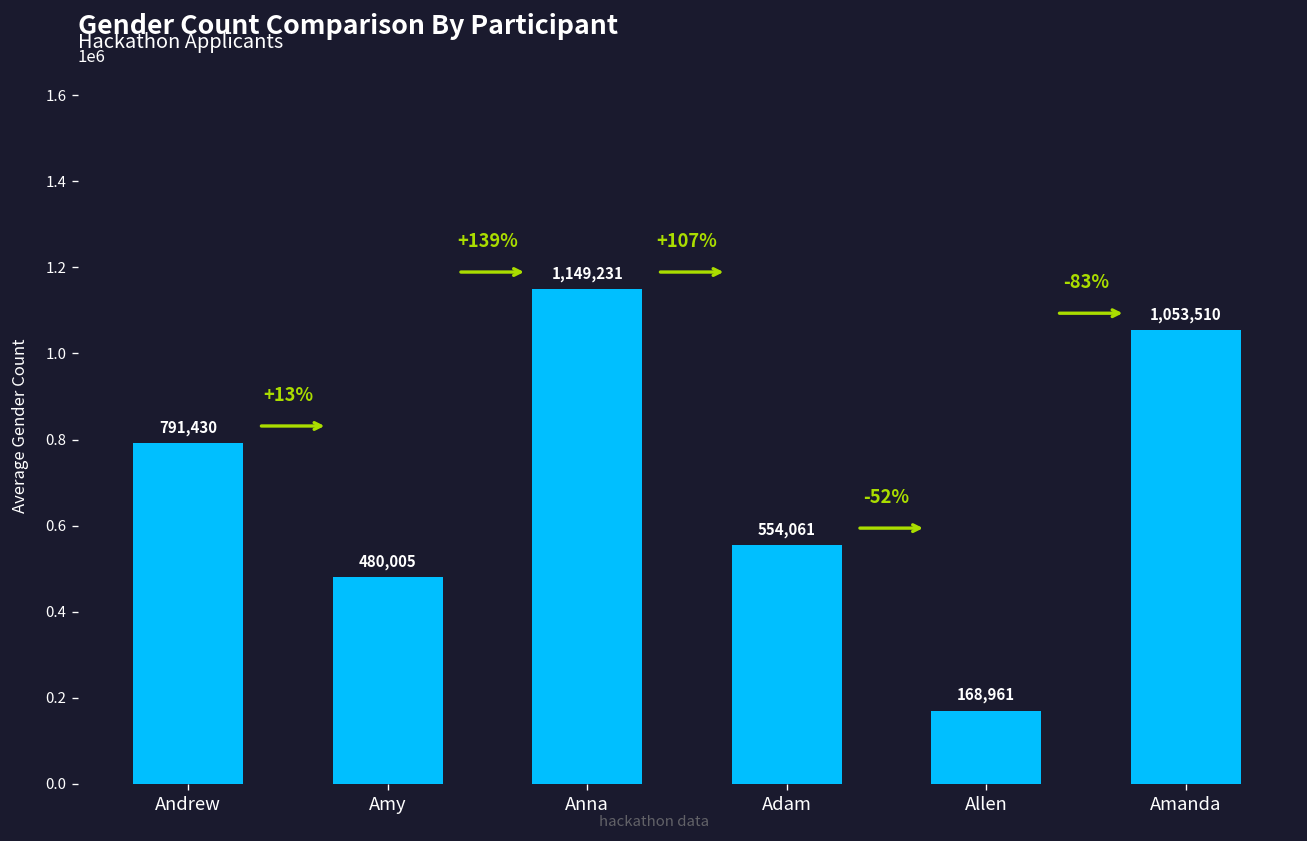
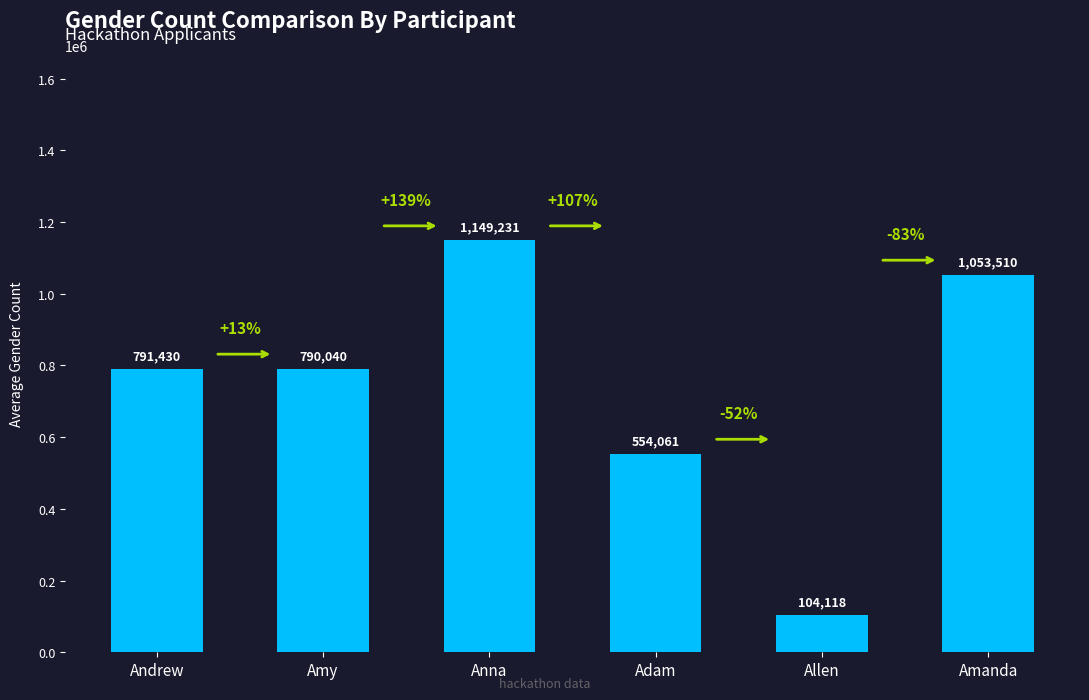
Amy: 480,005 -> 790,040
Allen: 168,961 -> 104,118
